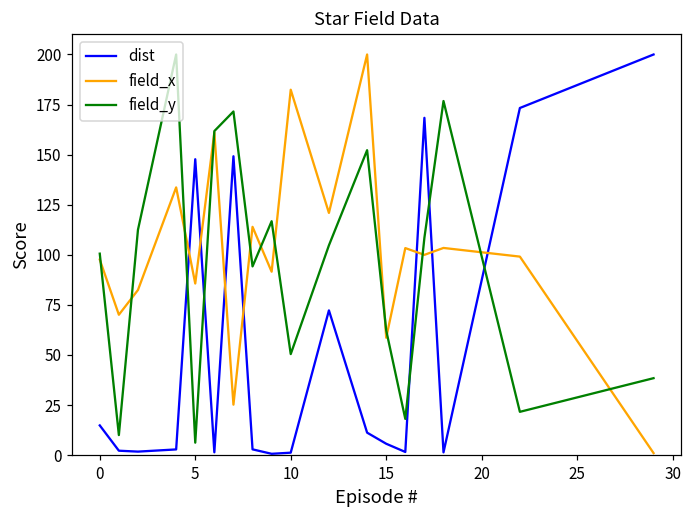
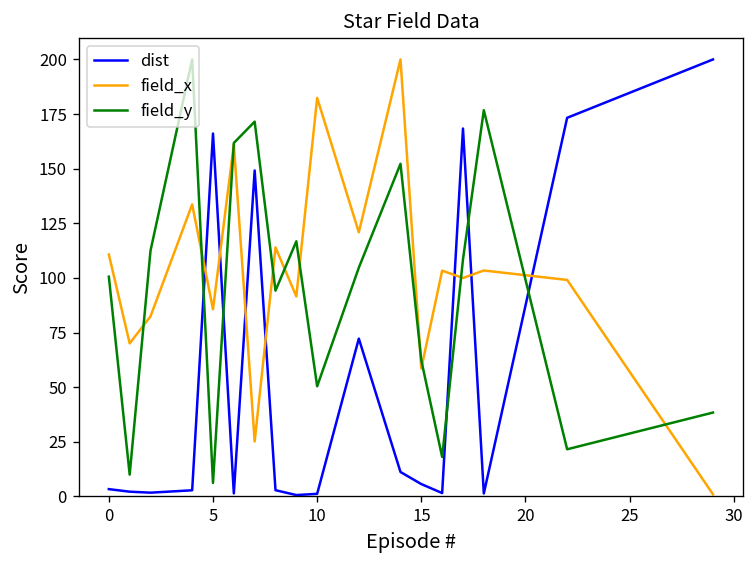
dist, 0: 15 -> 3
field_x, 0: 98 -> 111
dist, 5: 148 -> 166
